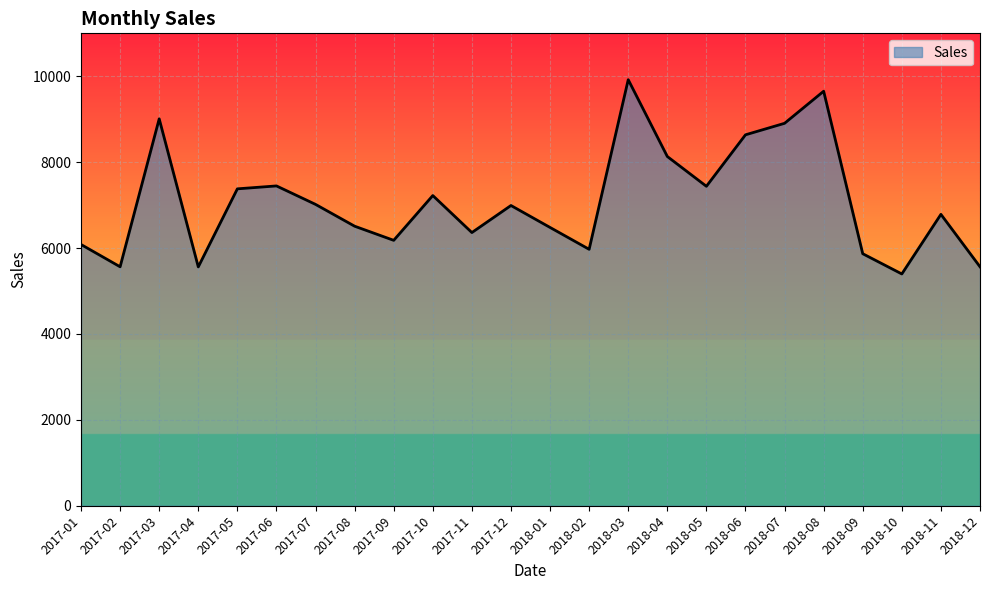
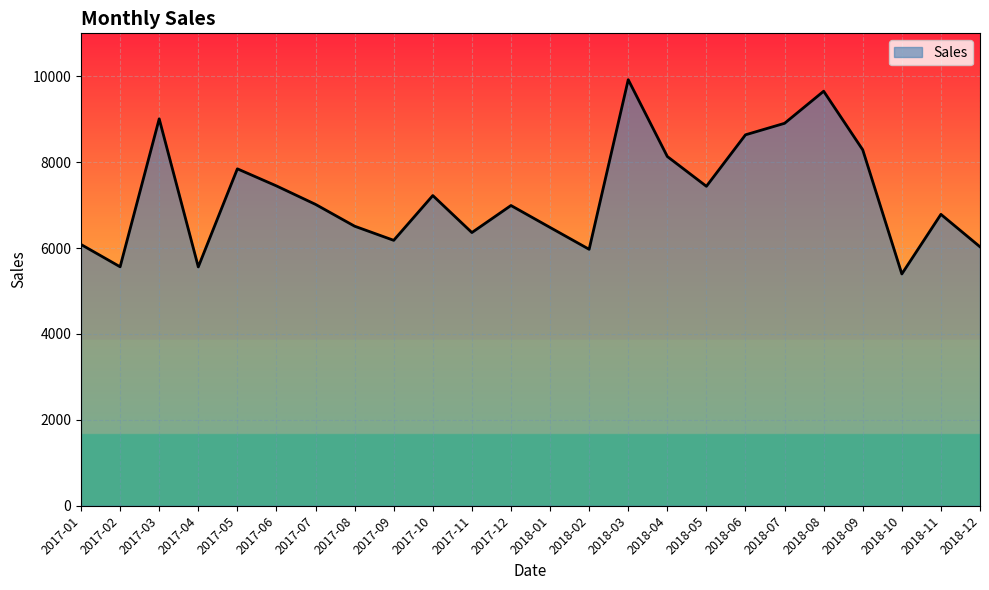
2017-05: 7400 -> 7800
2018-09: 5900 -> 8300
2018-12: 5600 -> 6000
